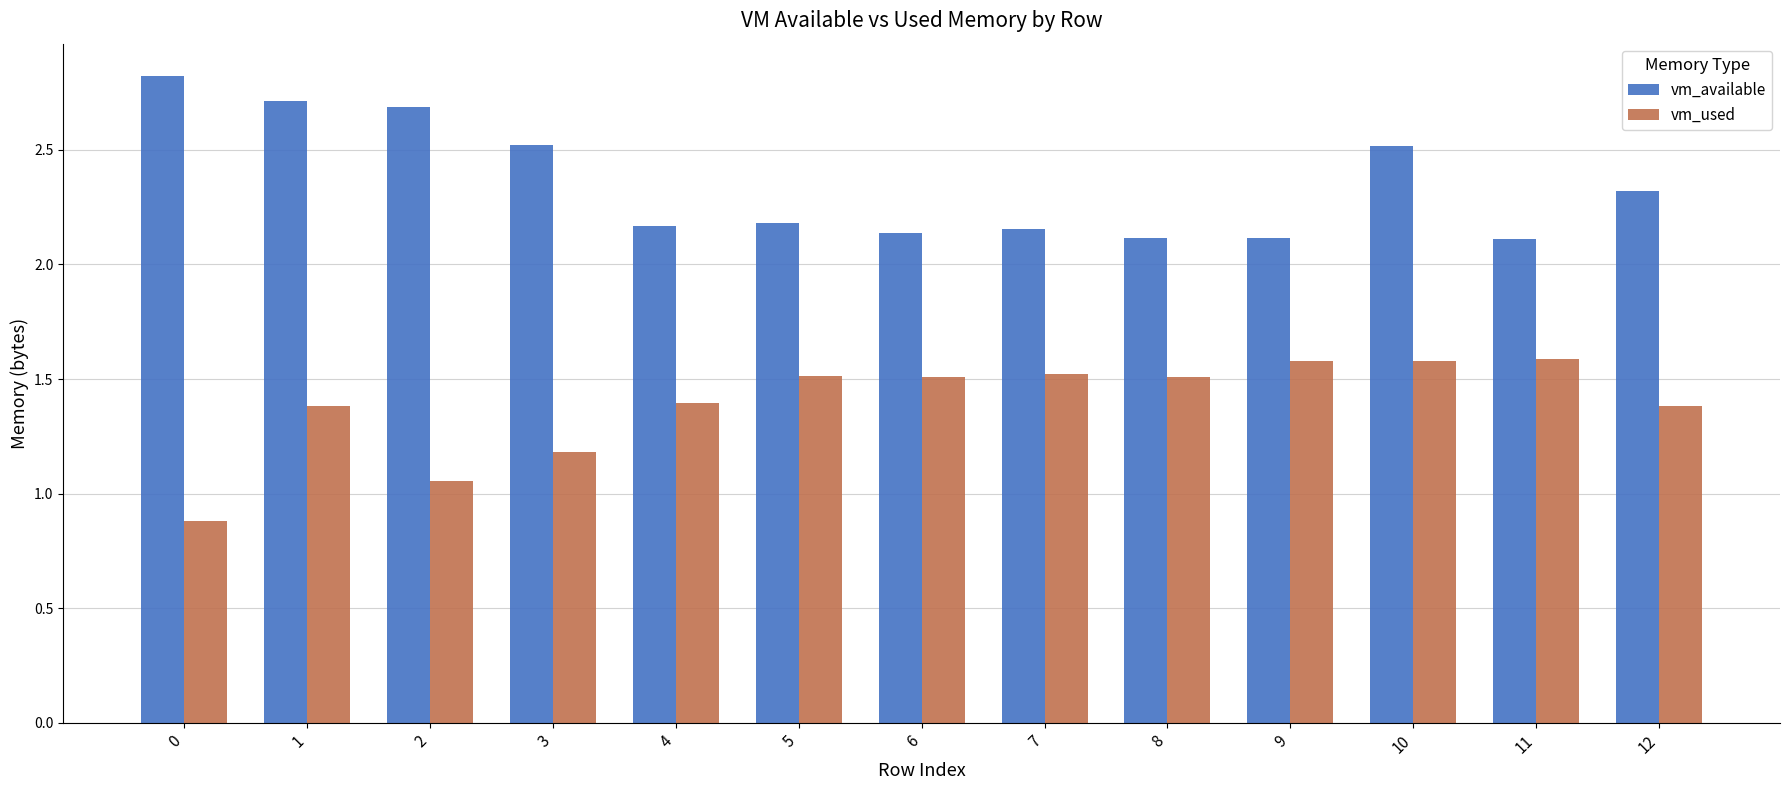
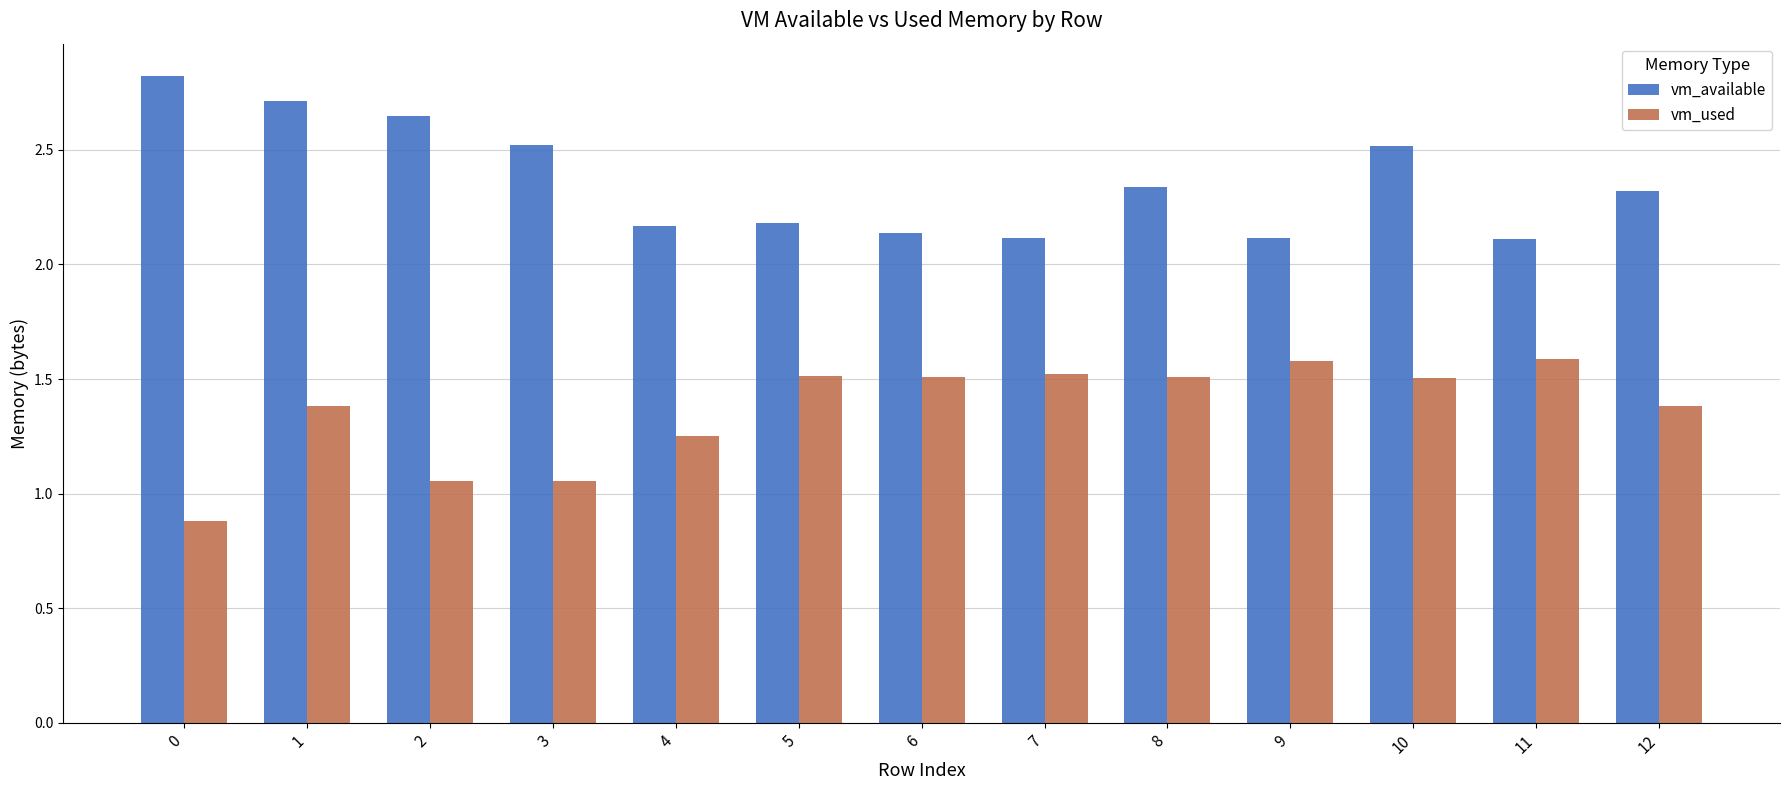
vm_available, 2: 2.69 -> 2.65
vm_used, 3: 1.18 -> 1.05
vm_used, 4: 1.39 -> 1.25
vm_available, 7: 2.15 -> 2.12
vm_available, 8: 2.12 -> 2.34
vm_used, 10: 1.58 -> 1.50
